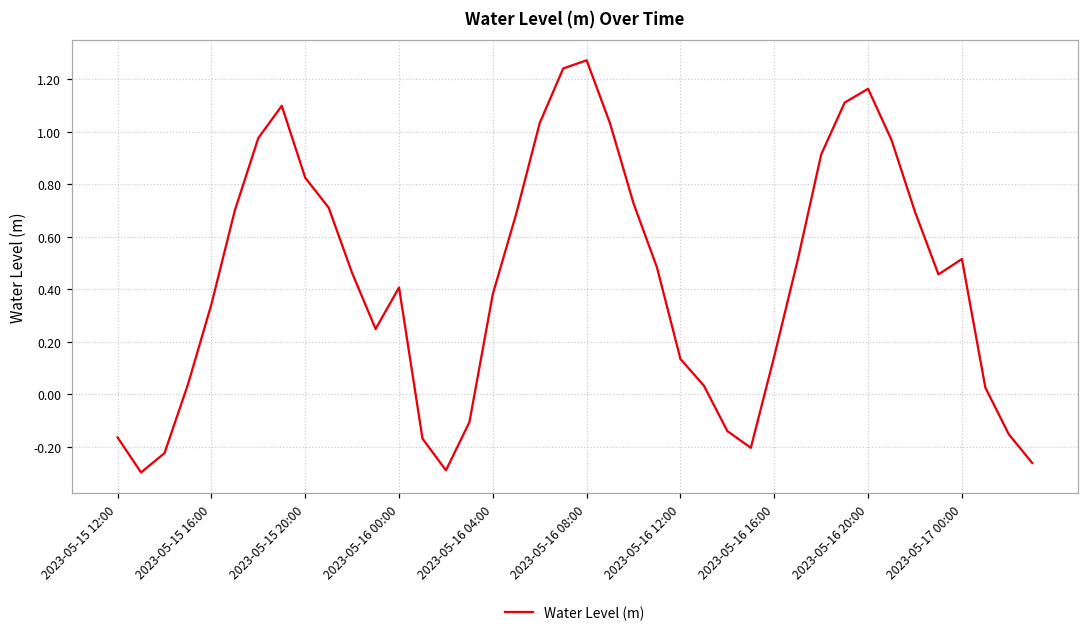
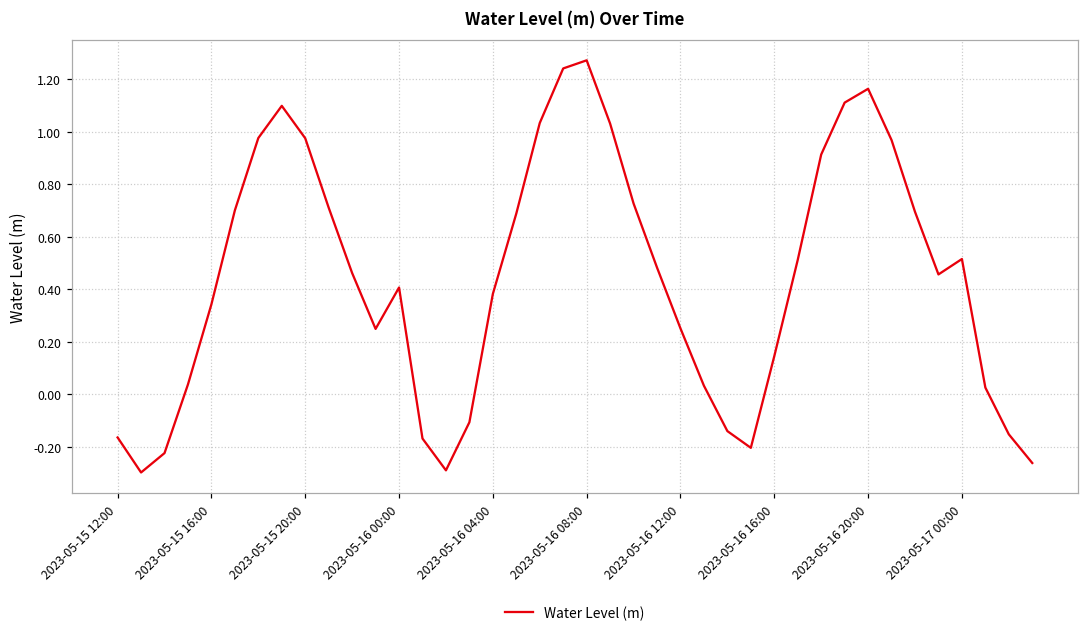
2023-05-15 20:00: 0.83 -> 0.98
2023-05-16 12:00: 0.13 -> 0.25
